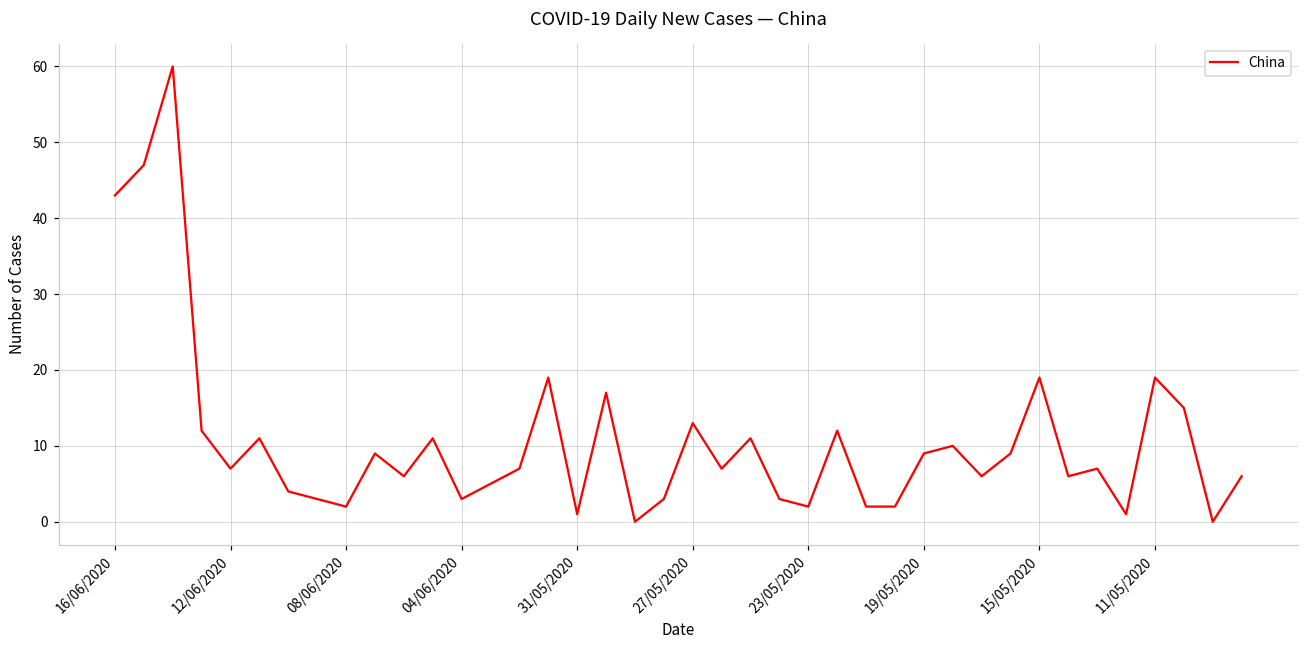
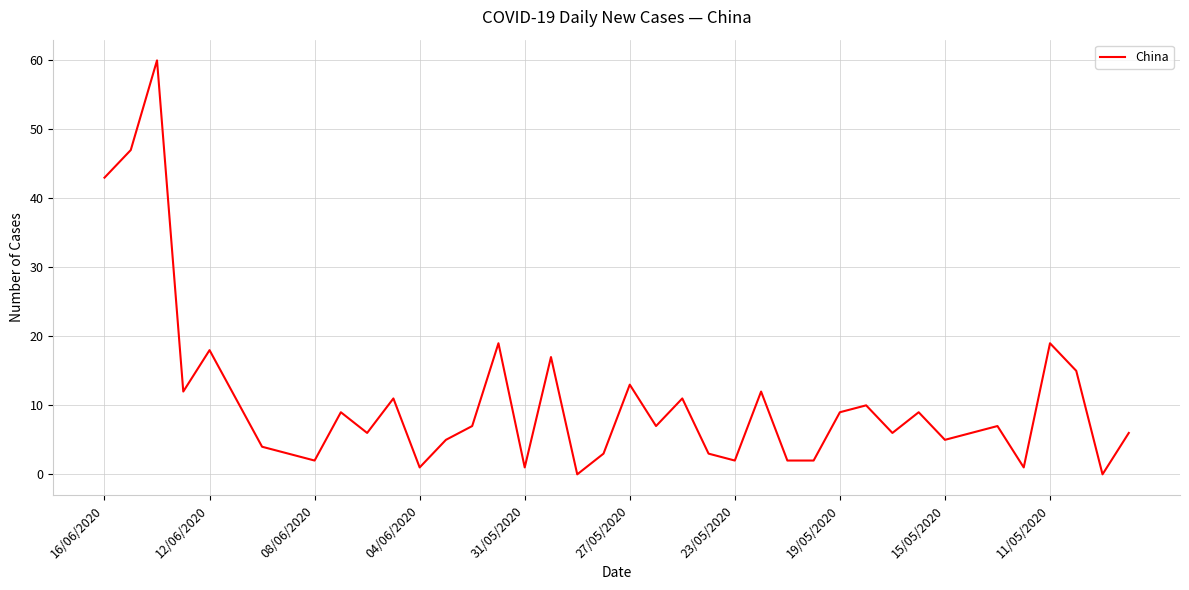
12/06/2020: 7 -> 18
04/06/2020: 3 -> 1
15/05/2020: 19 -> 5
